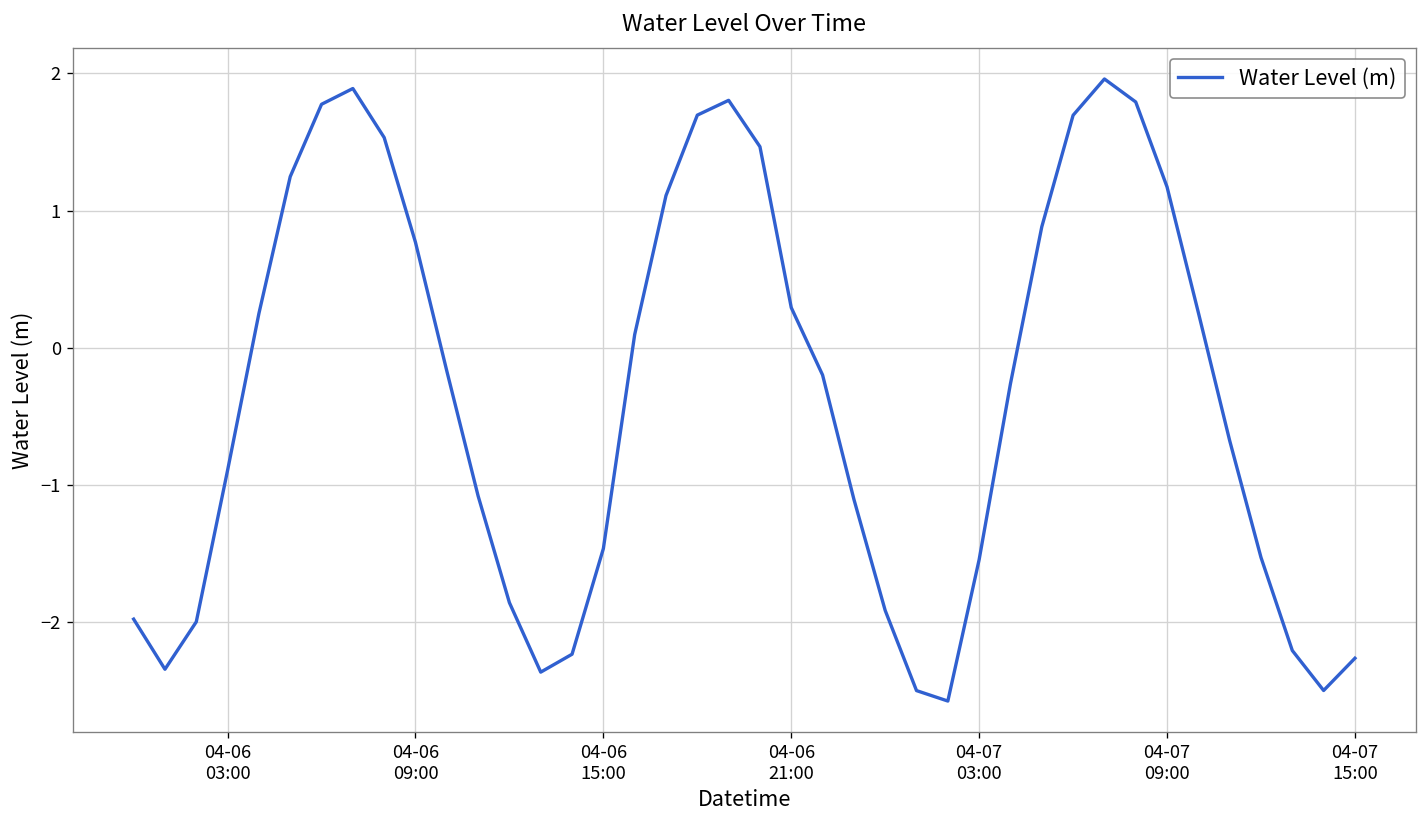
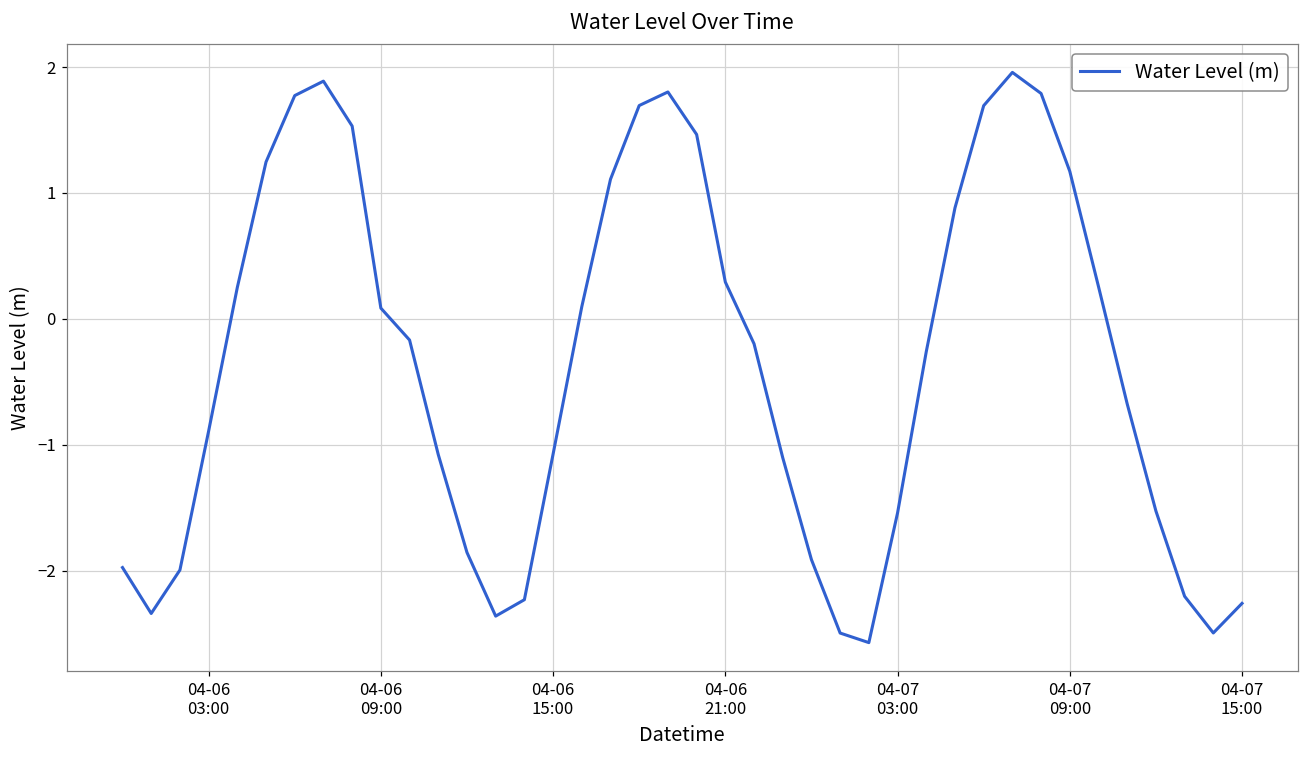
04-06 09:00: 0.77 -> 0.09
04-06 15:00: -1.46 -> -1.07
